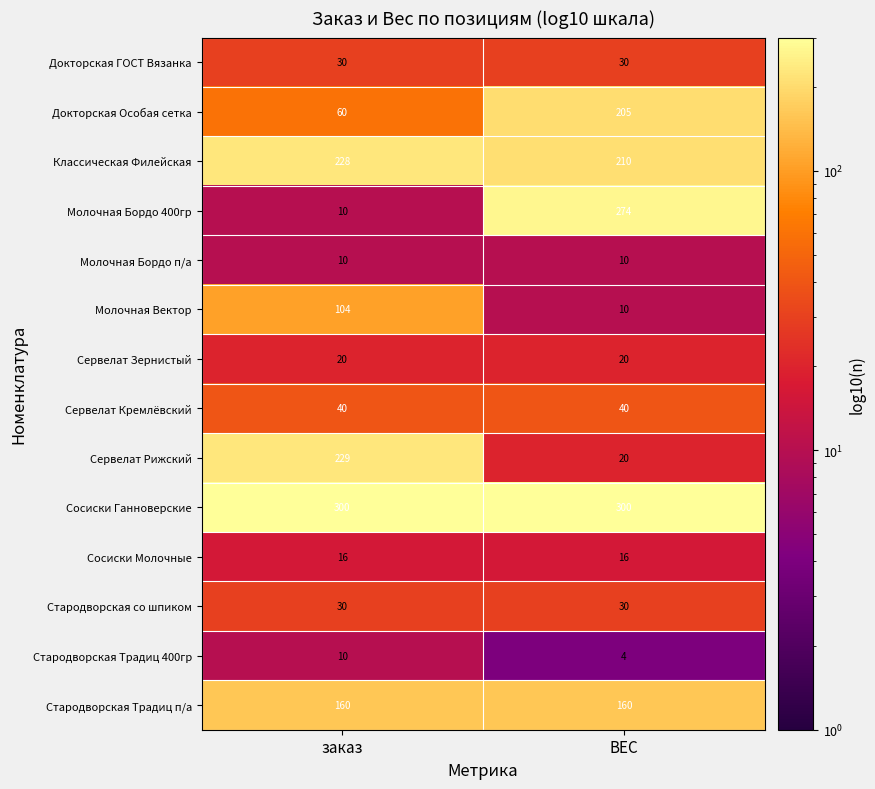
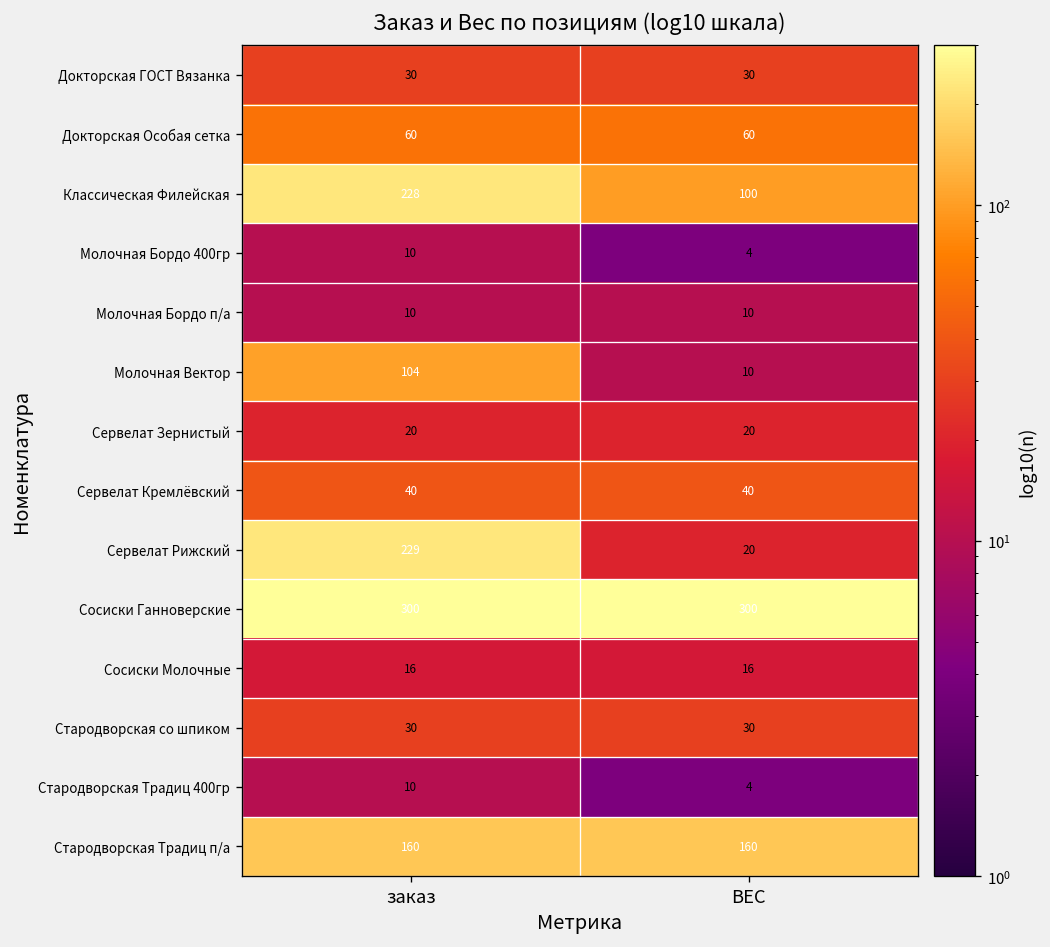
Докторская Особая сетка, ВЕС: 205 -> 60
Классическая Филейская, ВЕС: 210 -> 100
Молочная Бордо 400гр, ВЕС: 274 -> 4
